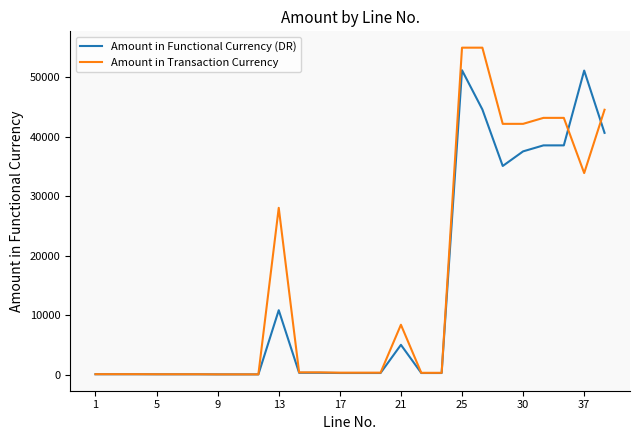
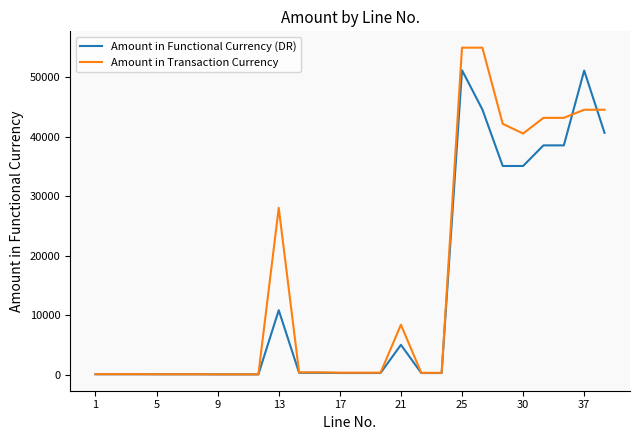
Amount in Functional Currency (DR), 30: 38000 -> 35000
Amount in Transaction Currency, 30: 42000 -> 41000
Amount in Transaction Currency, 37: 34000 -> 45000
